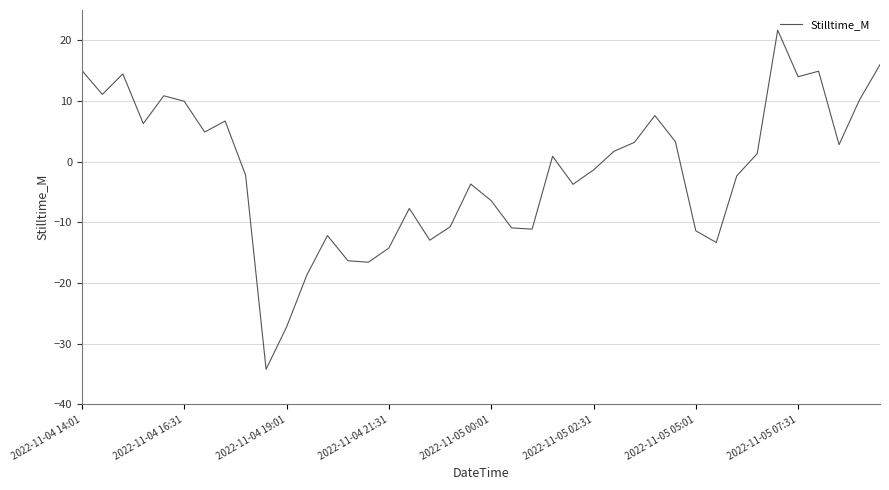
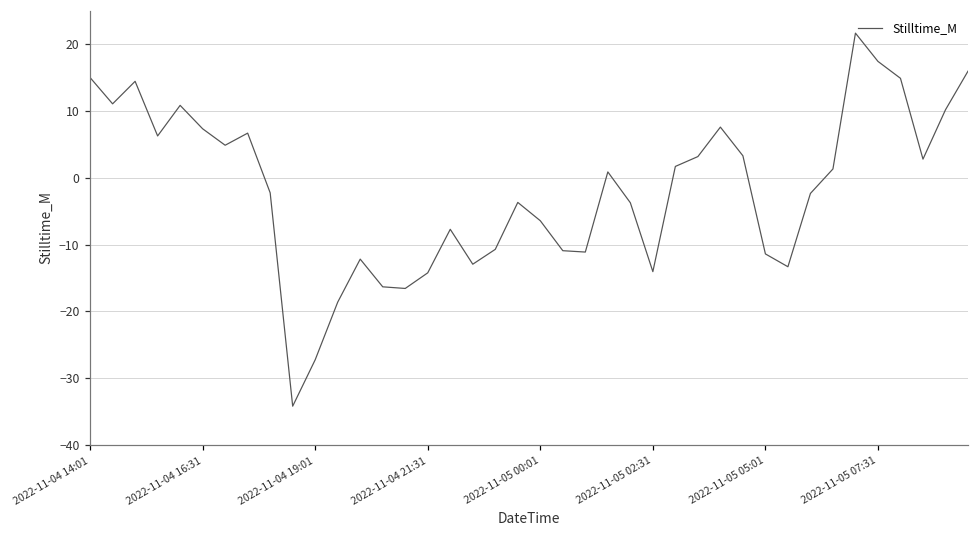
2022-11-04 16:31: 10 -> 7
2022-11-05 02:31: -1 -> -14
2022-11-05 07:31: 14 -> 17
